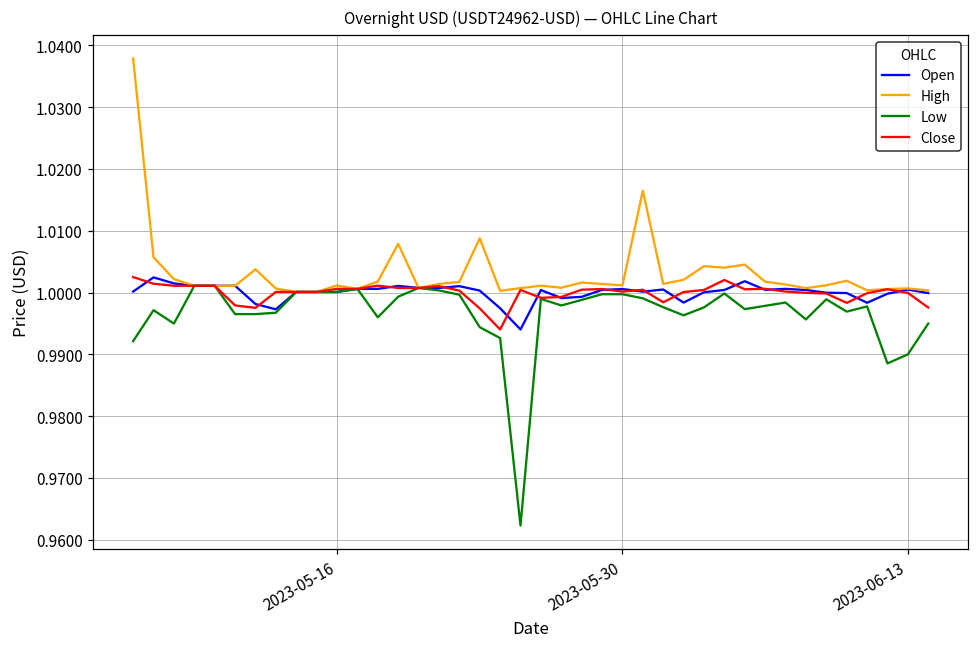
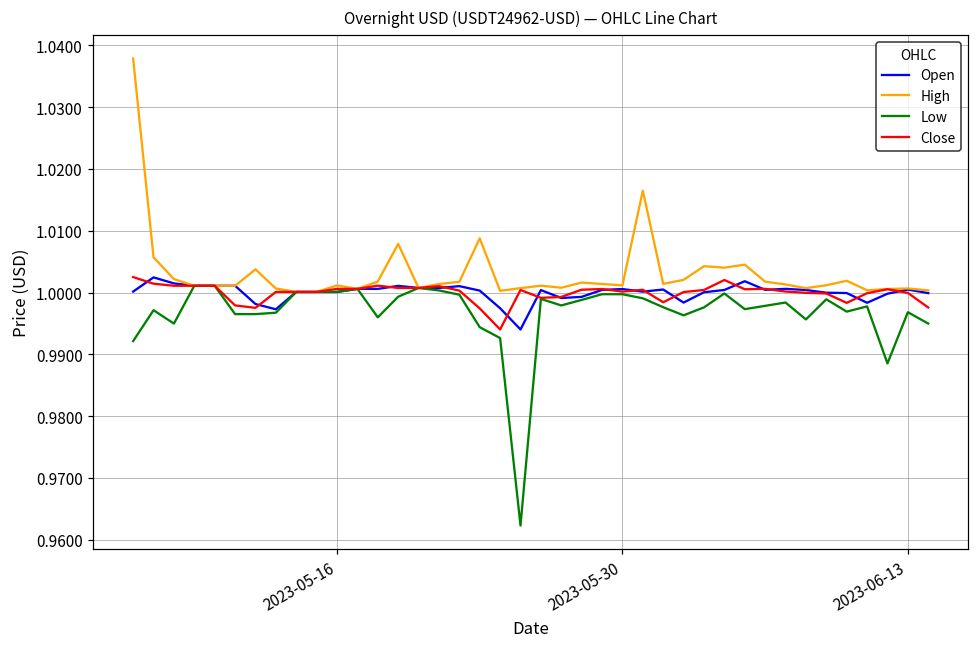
Low, 2023-06-13: 0.990 -> 0.997
